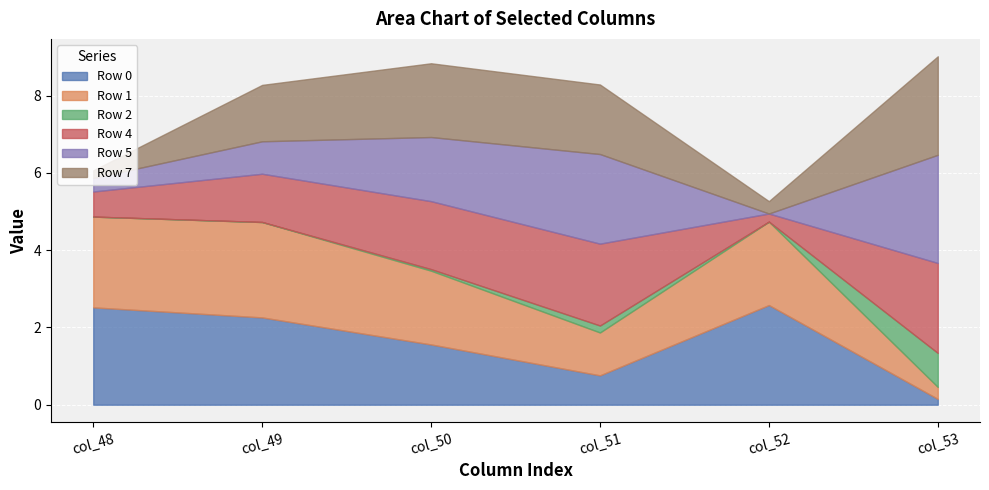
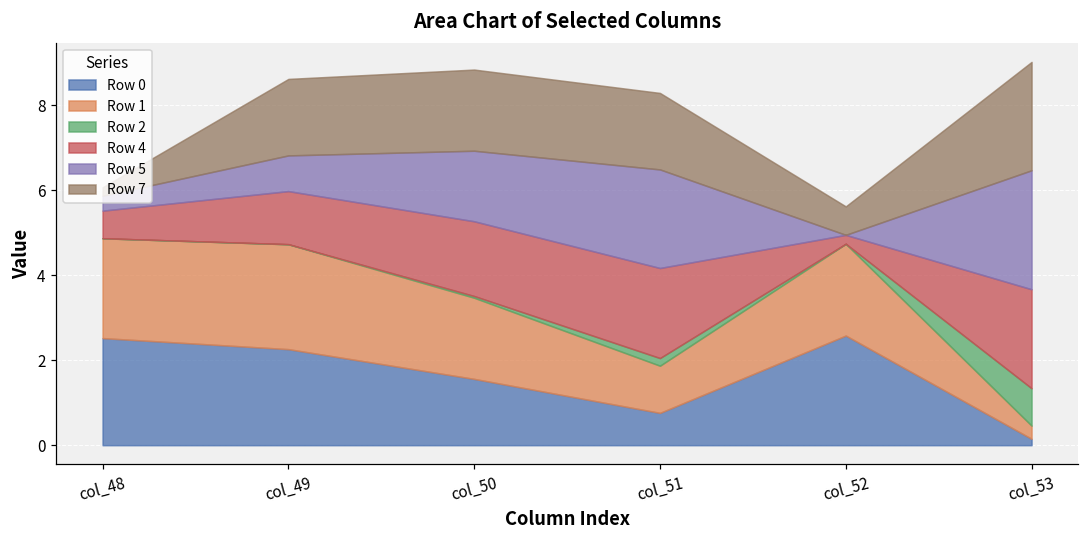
Row 7, col_49: 1.5 -> 1.8
Row 7, col_52: 0.3 -> 0.7
